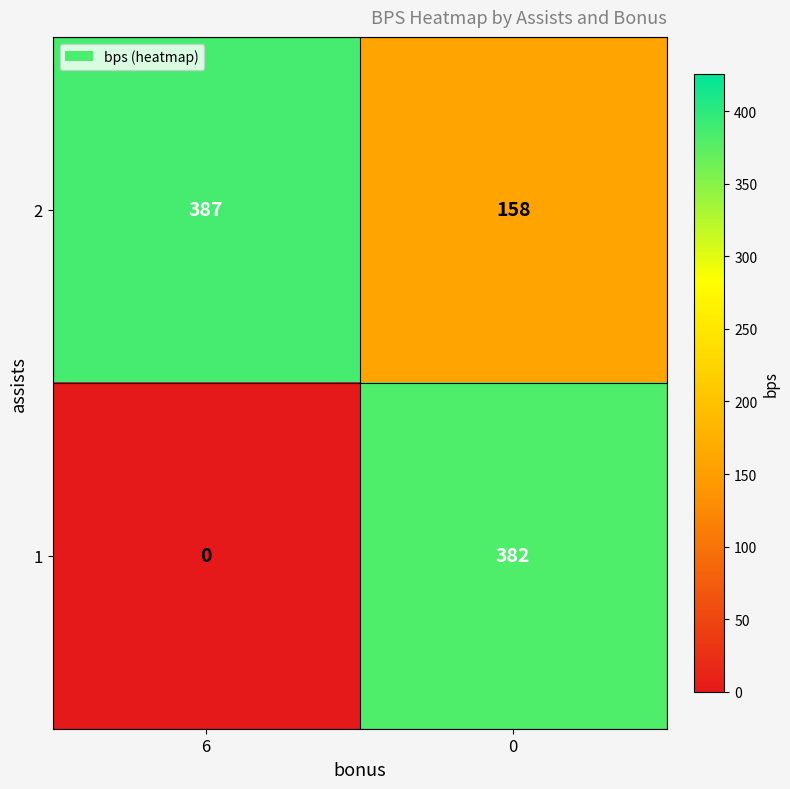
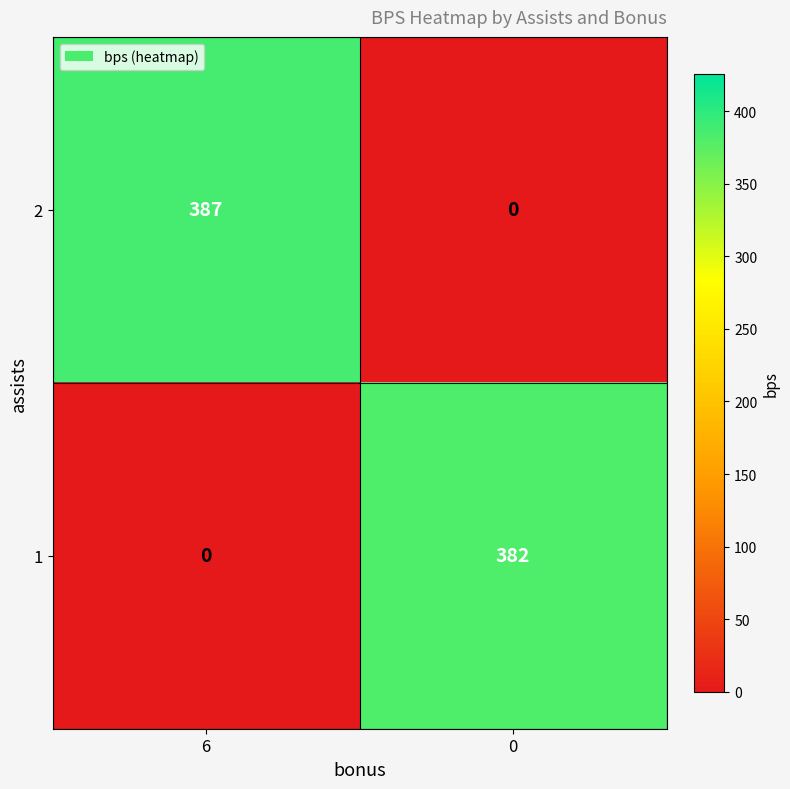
2, 0: 158 -> 0
